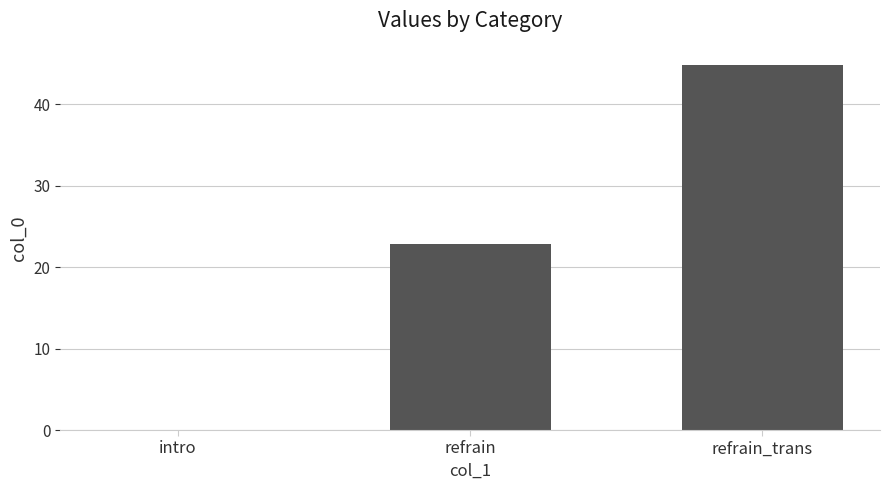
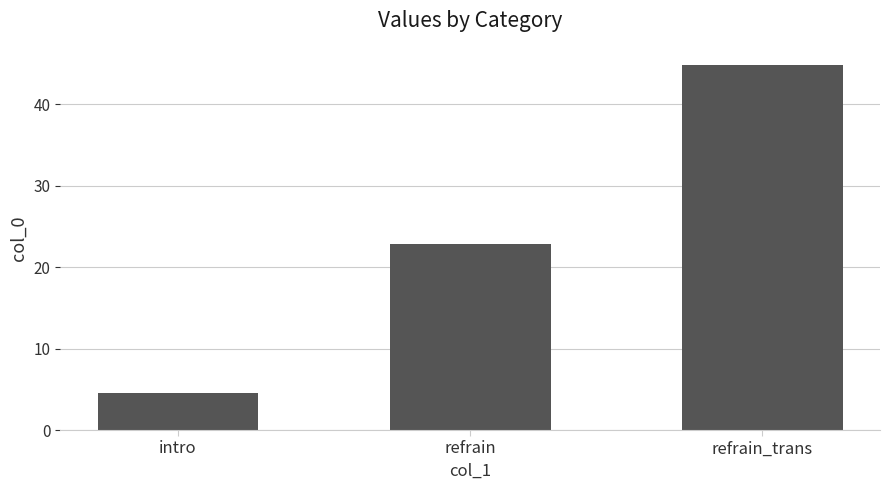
intro: 0 -> 5
